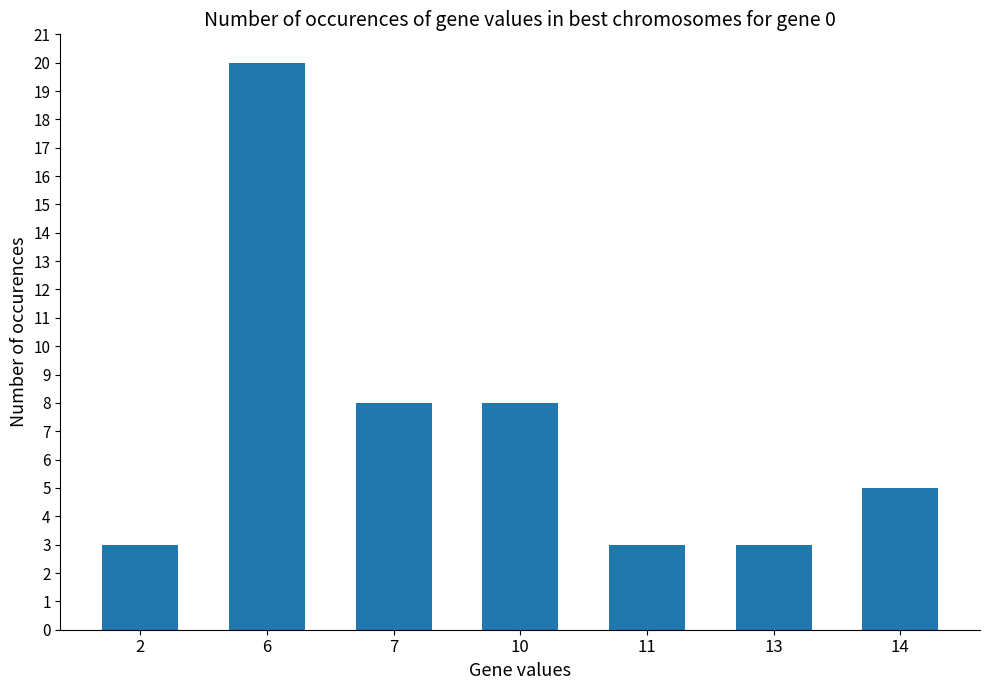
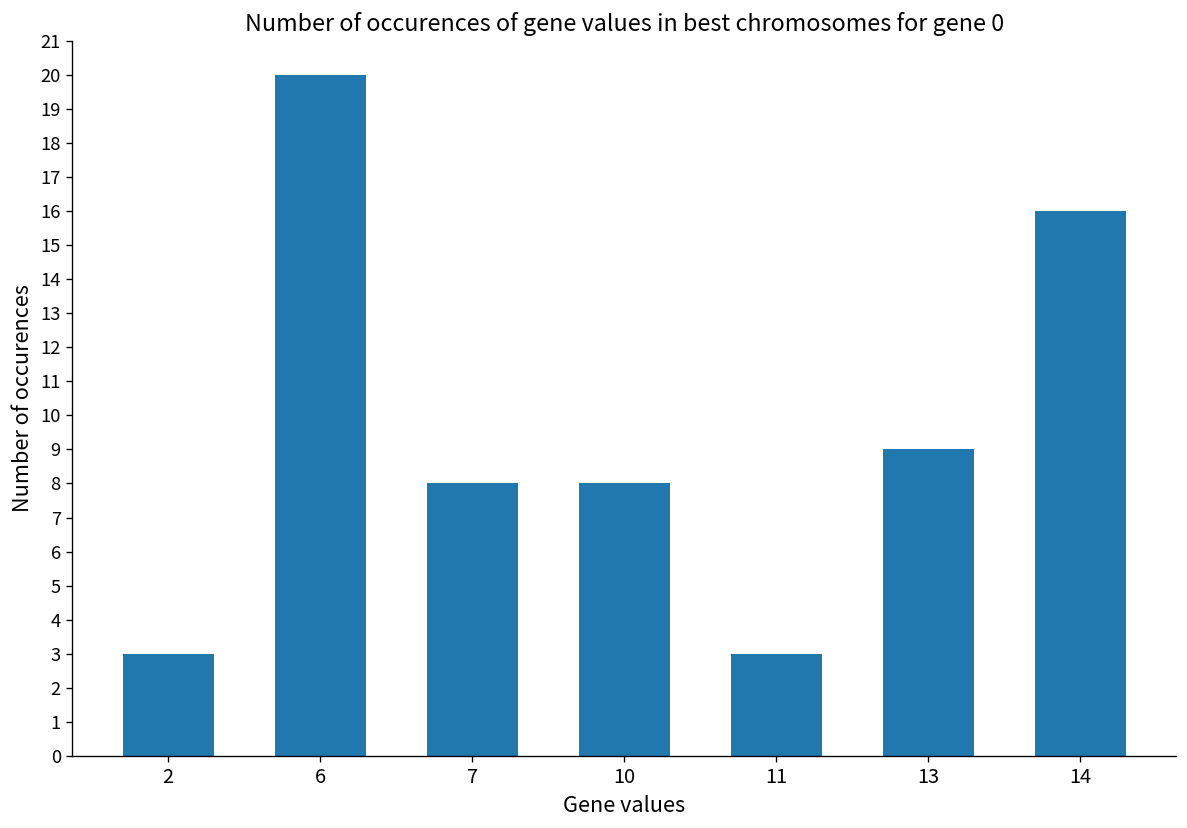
13: 3 -> 9
14: 5 -> 16
